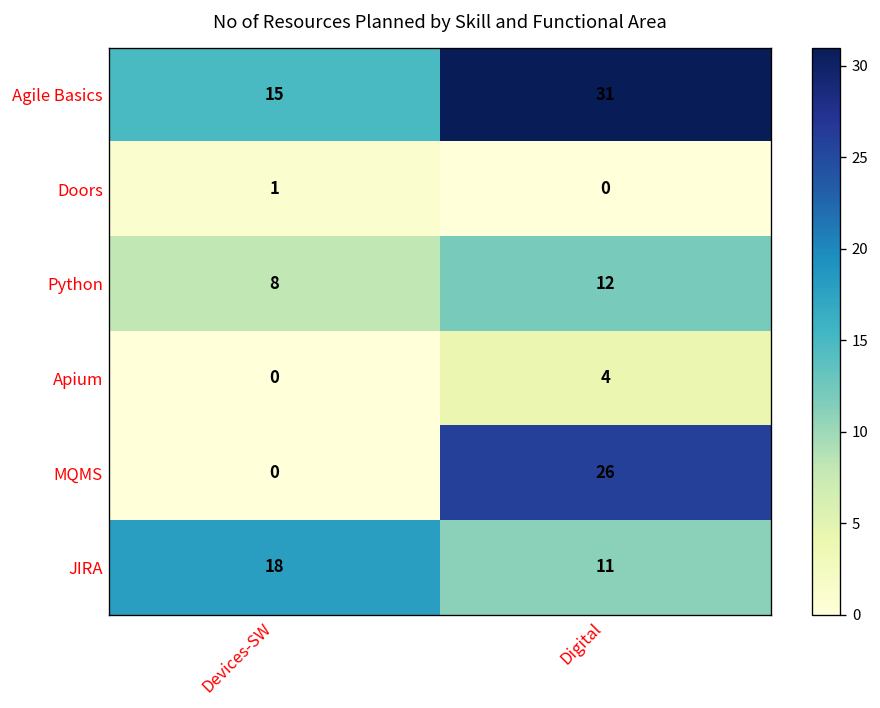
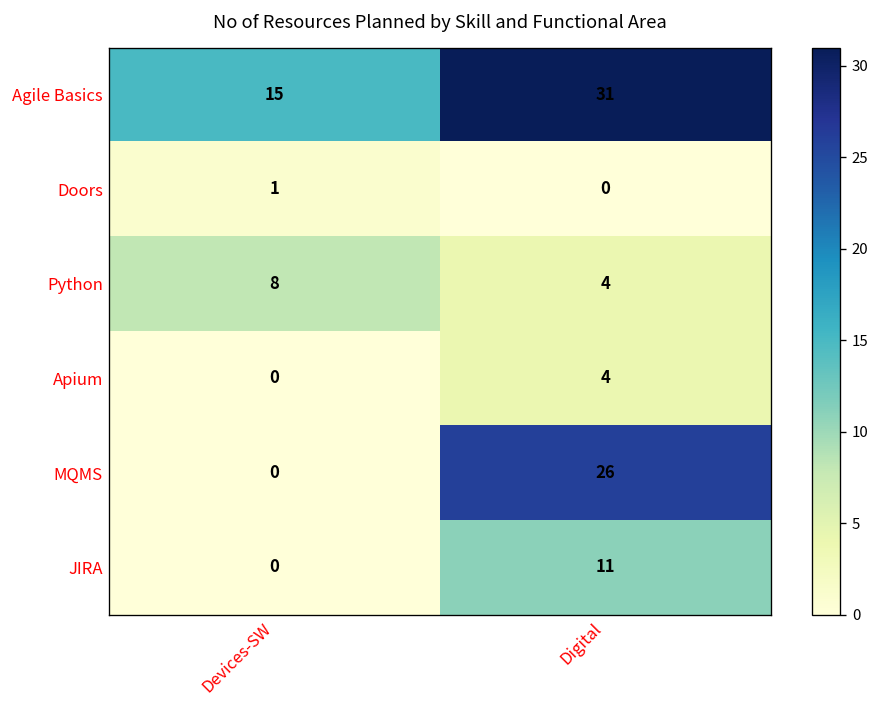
Python, Digital: 12 -> 4
JIRA, Devices-SW: 18 -> 0
